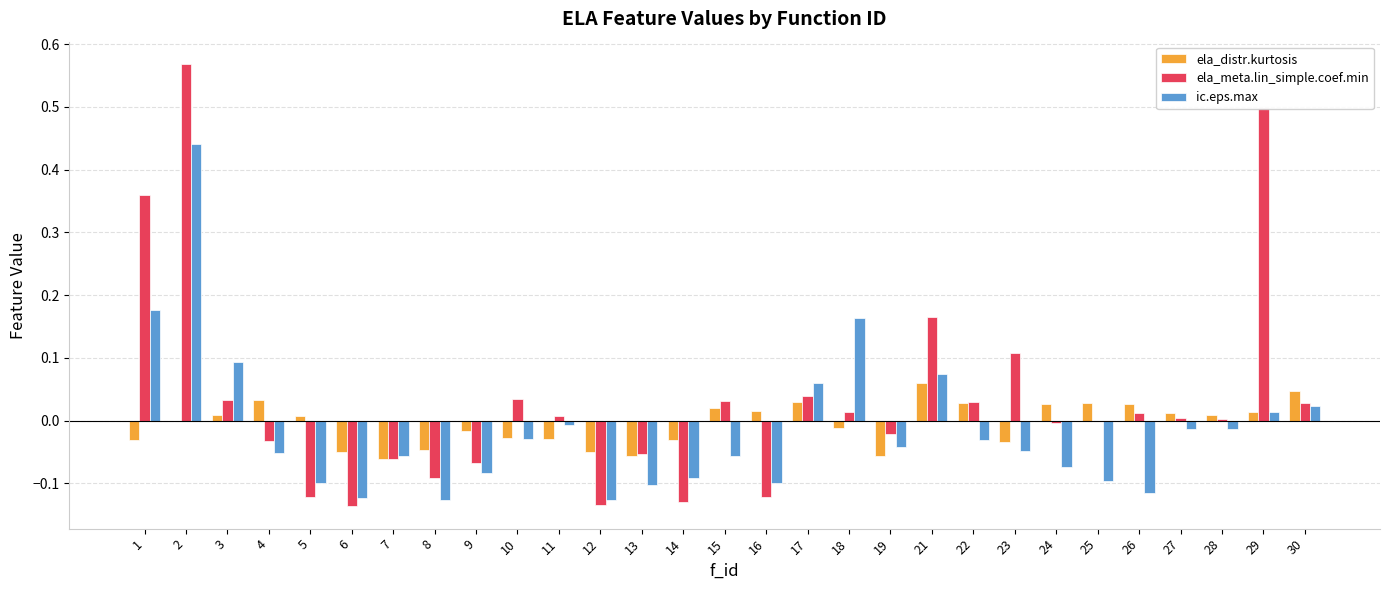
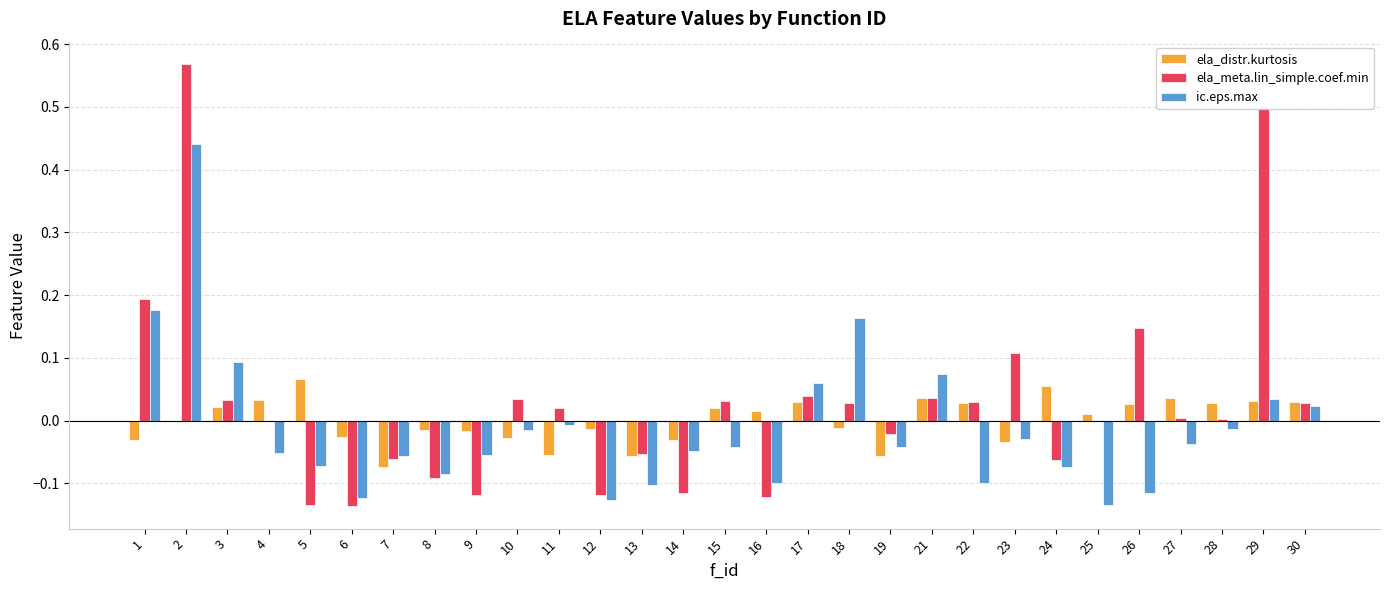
ela_meta.lin_simple.coef.min, 1: 0.36 -> 0.19
ela_distr.kurtosis, 3: 0.01 -> 0.02
ela_meta.lin_simple.coef.min, 4: -0.03 -> 0.00
ela_distr.kurtosis, 5: 0.01 -> 0.07
ela_meta.lin_simple.coef.min, 5: -0.12 -> -0.13
ic.eps.max, 5: -0.10 -> -0.07
ela_distr.kurtosis, 6: -0.05 -> -0.03
ela_distr.kurtosis, 7: -0.06 -> -0.07
ela_distr.kurtosis, 8: -0.05 -> -0.01
ic.eps.max, 8: -0.13 -> -0.09
ela_meta.lin_simple.coef.min, 9: -0.07 -> -0.12
ic.eps.max, 9: -0.08 -> -0.05
ic.eps.max, 10: -0.03 -> -0.01
ela_distr.kurtosis, 11: -0.03 -> -0.06
ela_meta.lin_simple.coef.min, 11: 0.01 -> 0.02
ela_distr.kurtosis, 12: -0.05 -> -0.01
ela_meta.lin_simple.coef.min, 12: -0.13 -> -0.12
ela_meta.lin_simple.coef.min, 14: -0.13 -> -0.12
ic.eps.max, 14: -0.09 -> -0.05
ic.eps.max, 15: -0.06 -> -0.04
ela_meta.lin_simple.coef.min, 18: 0.01 -> 0.03
ela_distr.kurtosis, 21: 0.06 -> 0.04
ela_meta.lin_simple.coef.min, 21: 0.16 -> 0.04
ic.eps.max, 22: -0.03 -> -0.10
ic.eps.max, 23: -0.05 -> -0.03
ela_distr.kurtosis, 24: 0.03 -> 0.06
ela_meta.lin_simple.coef.min, 24: 0.00 -> -0.06
ela_distr.kurtosis, 25: 0.03 -> 0.01
ic.eps.max, 25: -0.10 -> -0.13
ela_meta.lin_simple.coef.min, 26: 0.01 -> 0.15
ela_distr.kurtosis, 27: 0.01 -> 0.04
ic.eps.max, 27: -0.01 -> -0.04
ela_distr.kurtosis, 28: 0.01 -> 0.03
ela_distr.kurtosis, 29: 0.01 -> 0.03
ic.eps.max, 29: 0.01 -> 0.03
ela_distr.kurtosis, 30: 0.05 -> 0.03
